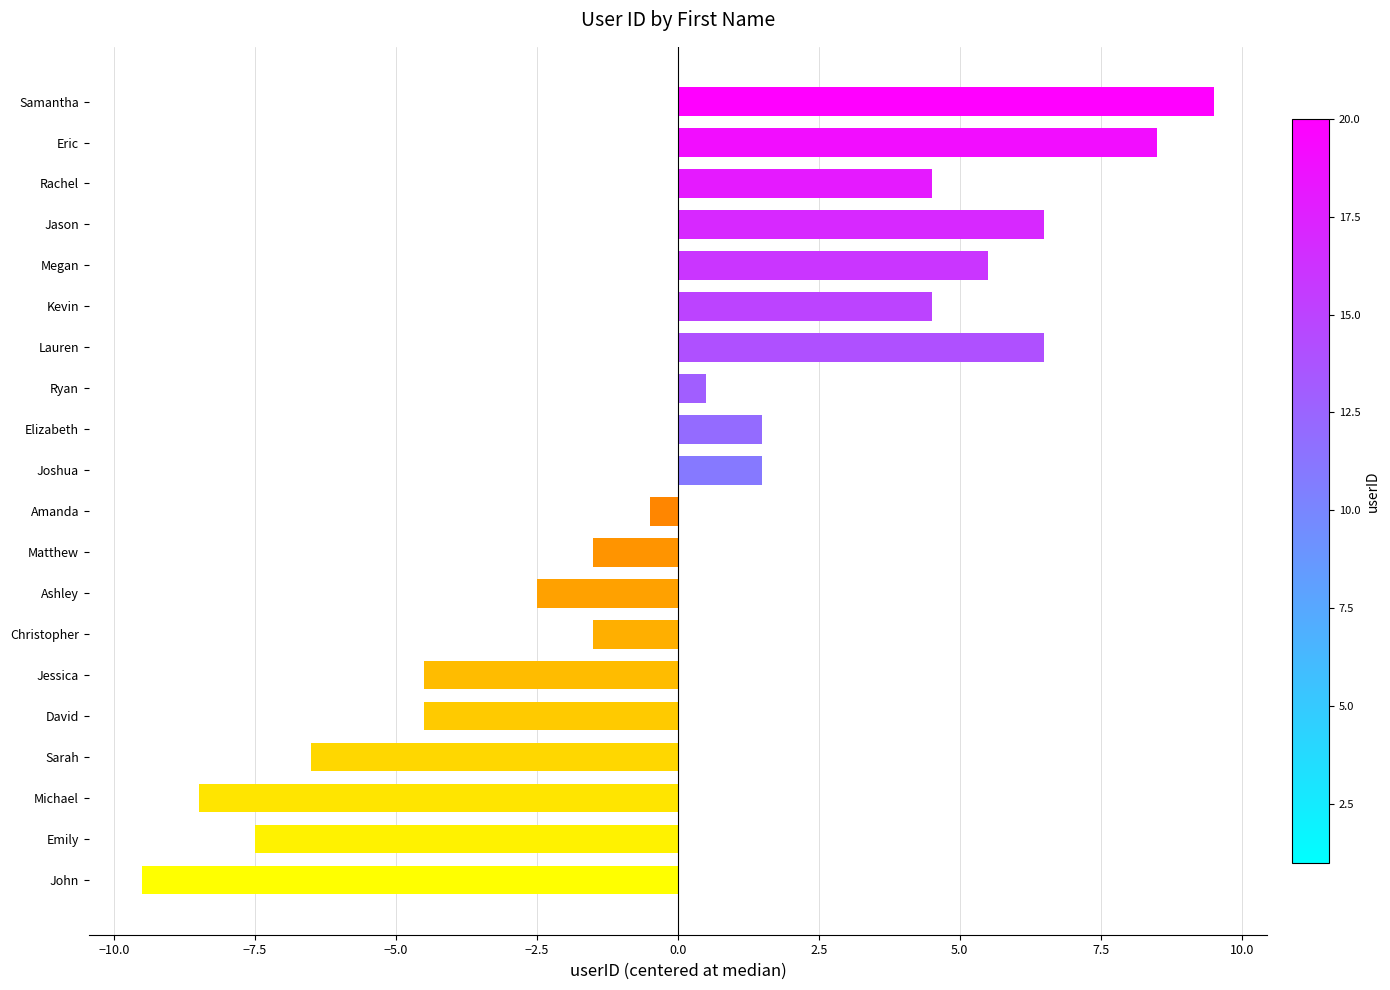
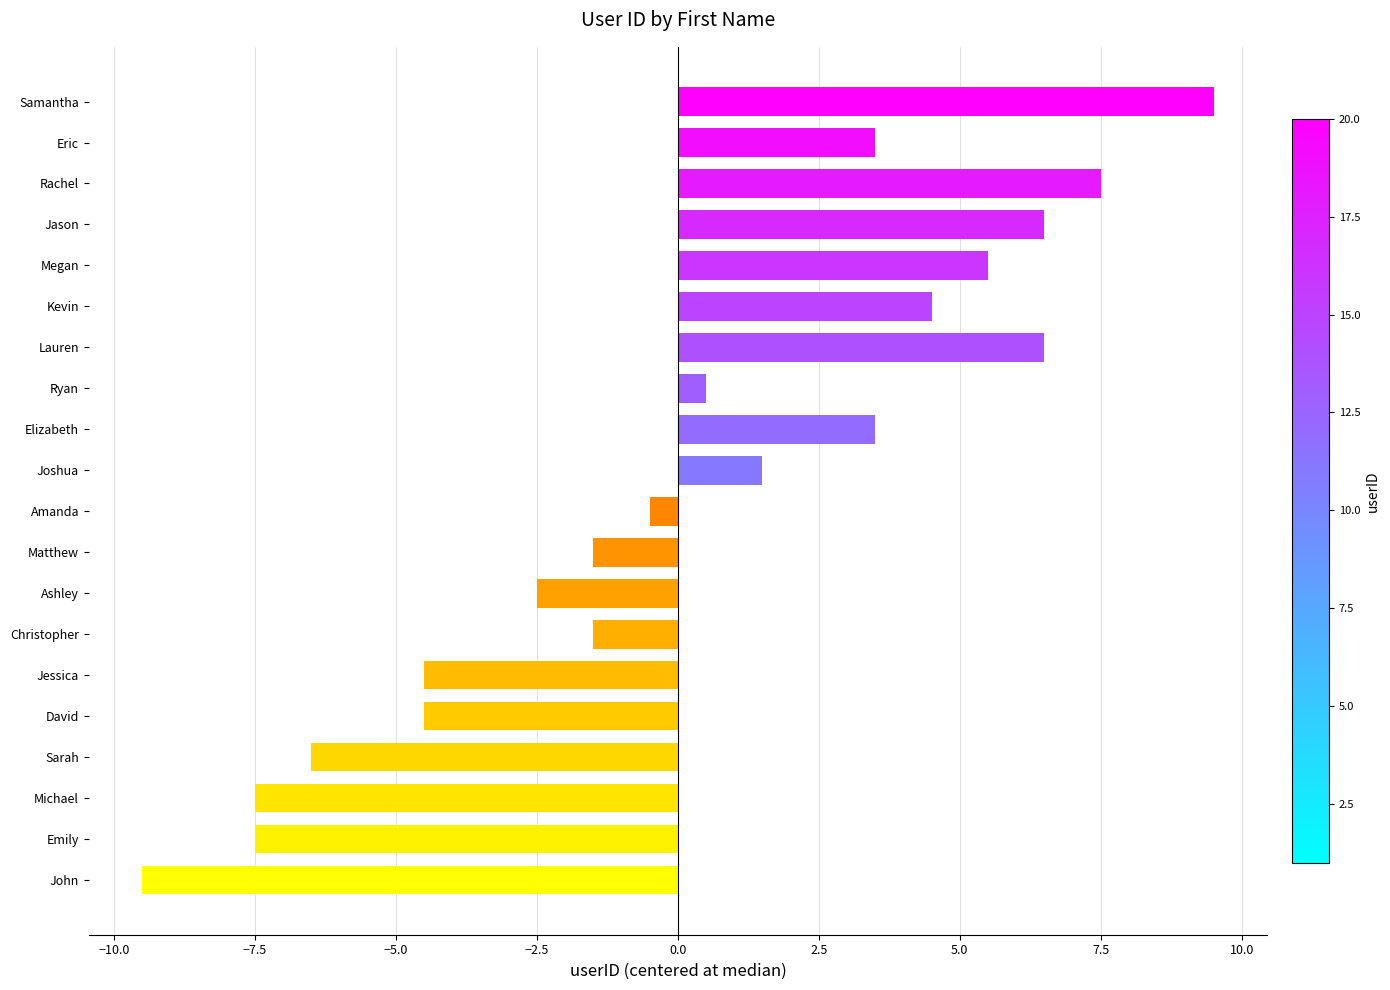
Eric: 8.5 -> 3.5
Rachel: 4.5 -> 7.5
Elizabeth: 1.5 -> 3.5
Michael: -8.5 -> -7.5
